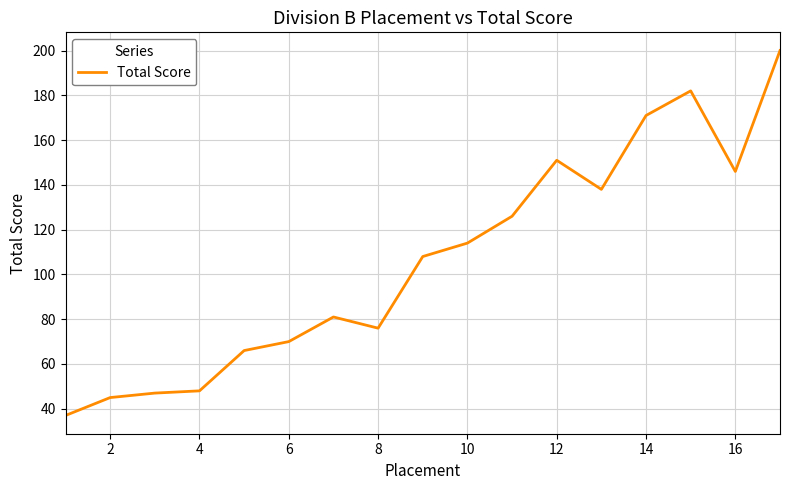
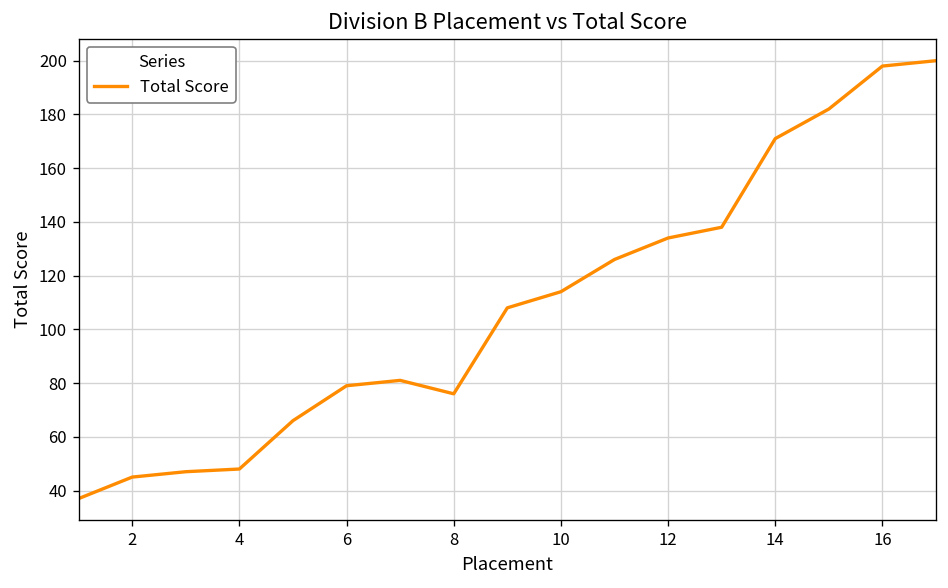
6: 70 -> 79
12: 151 -> 134
16: 146 -> 198
